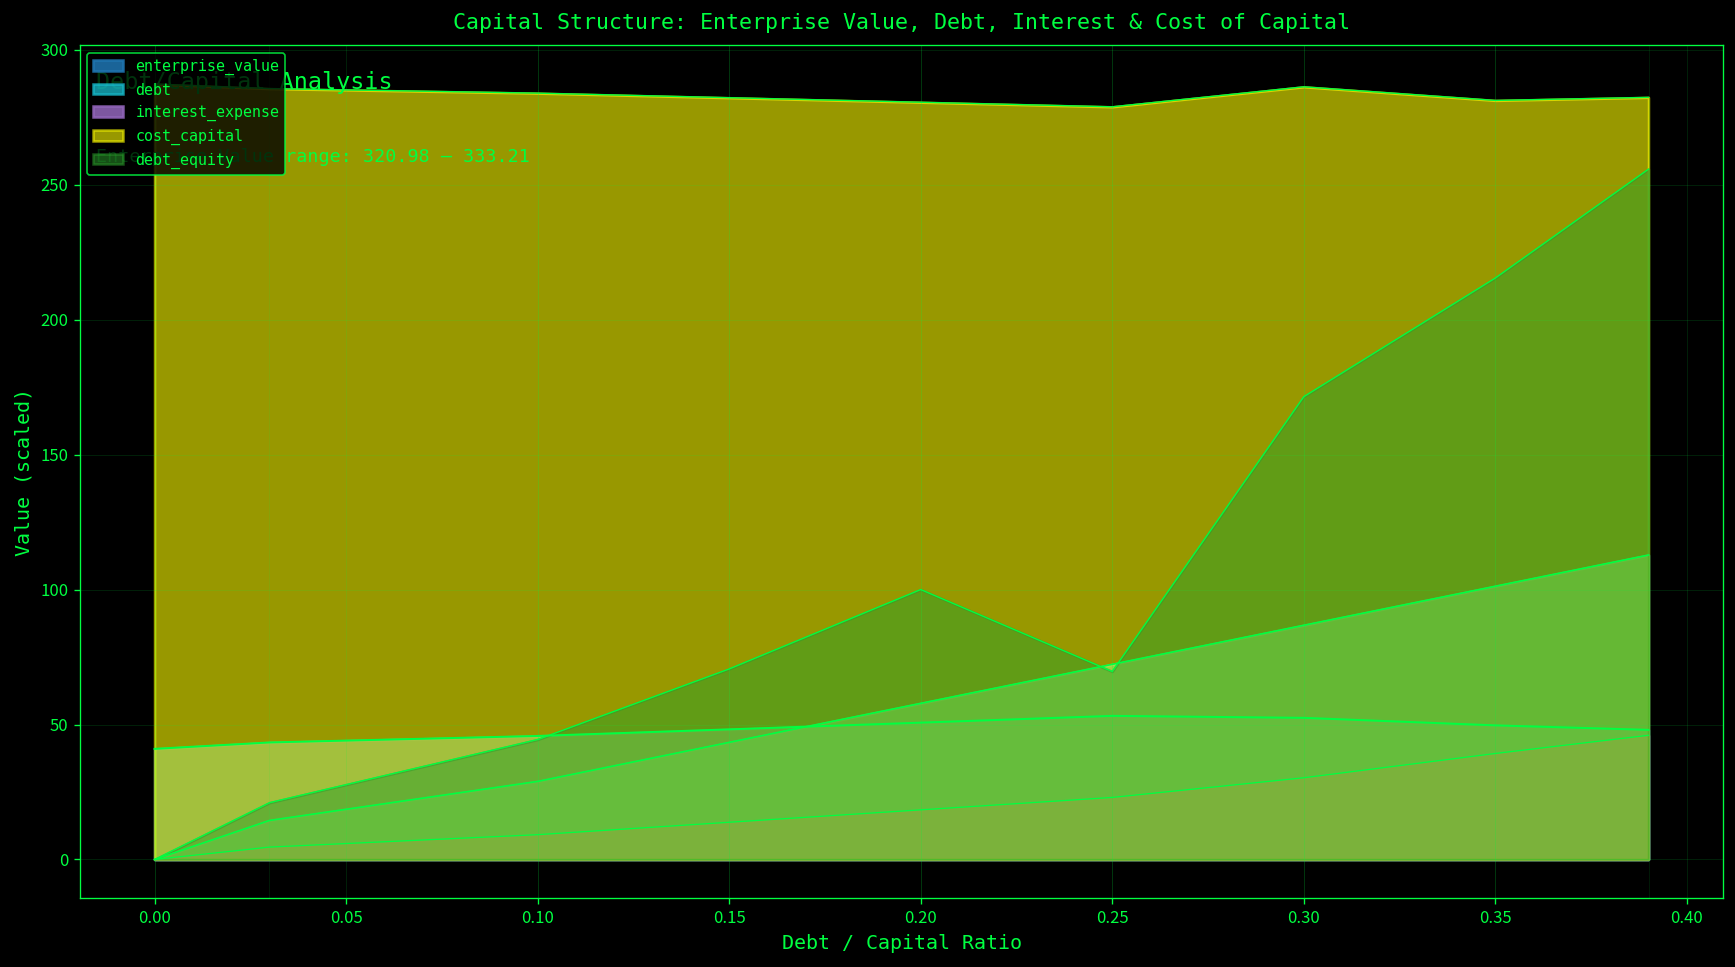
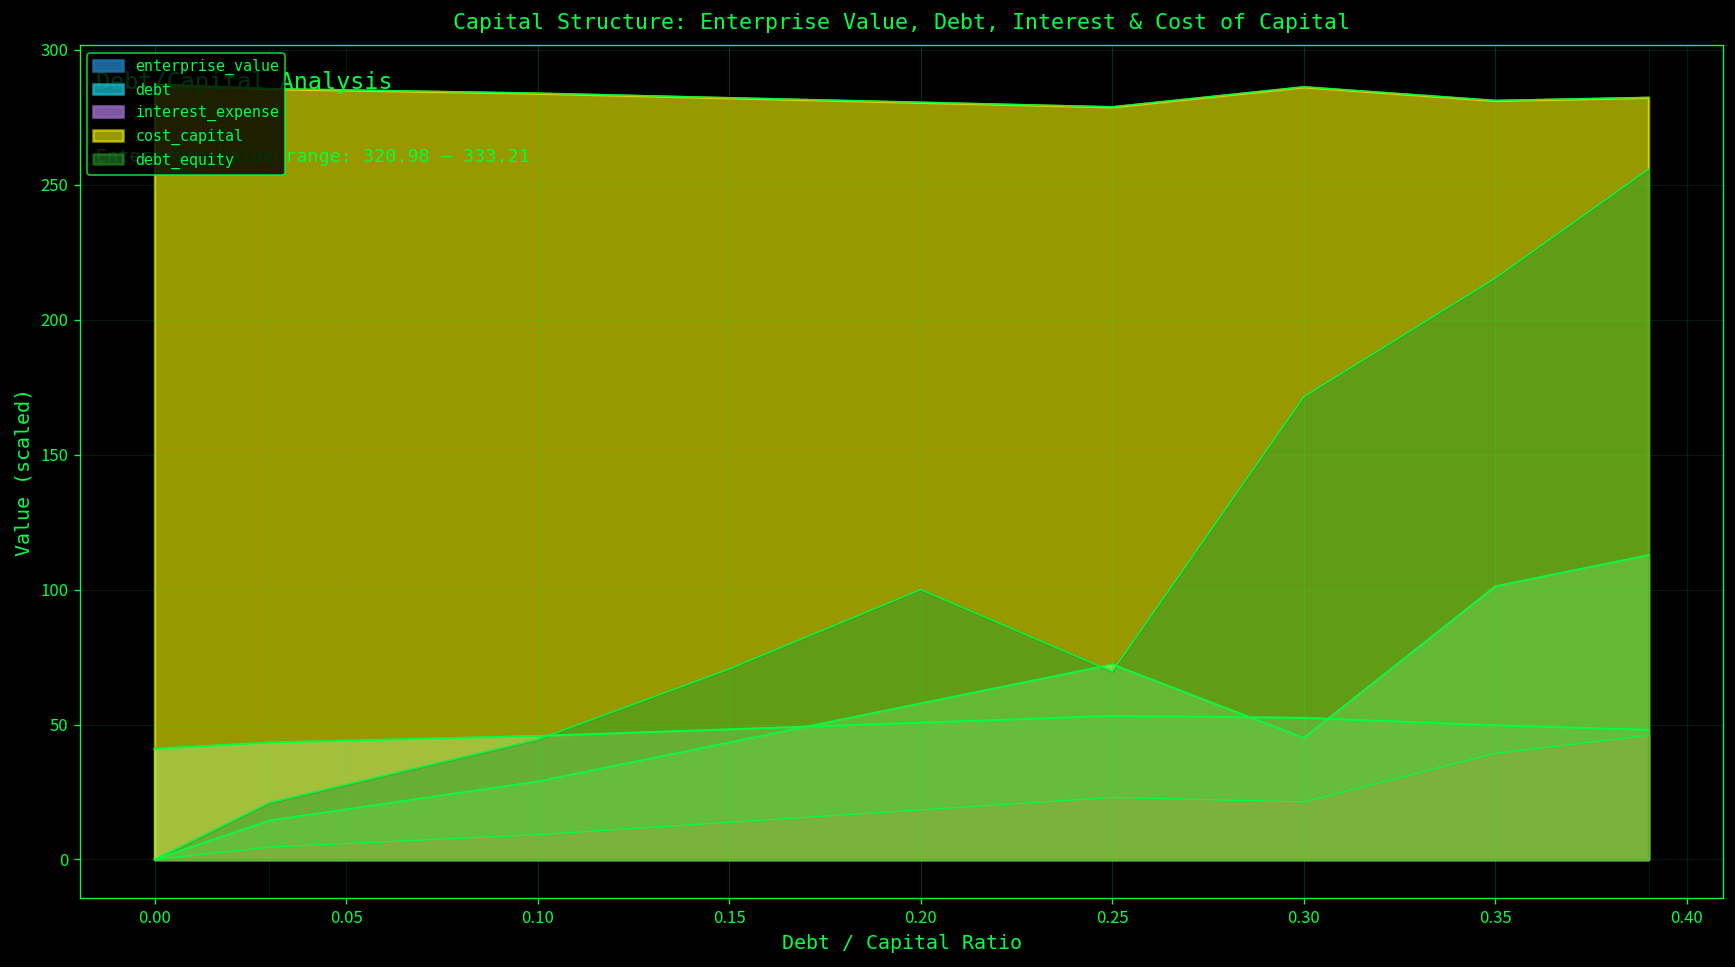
debt, 0.30: 87 -> 45
interest_expense, 0.30: 30 -> 21
